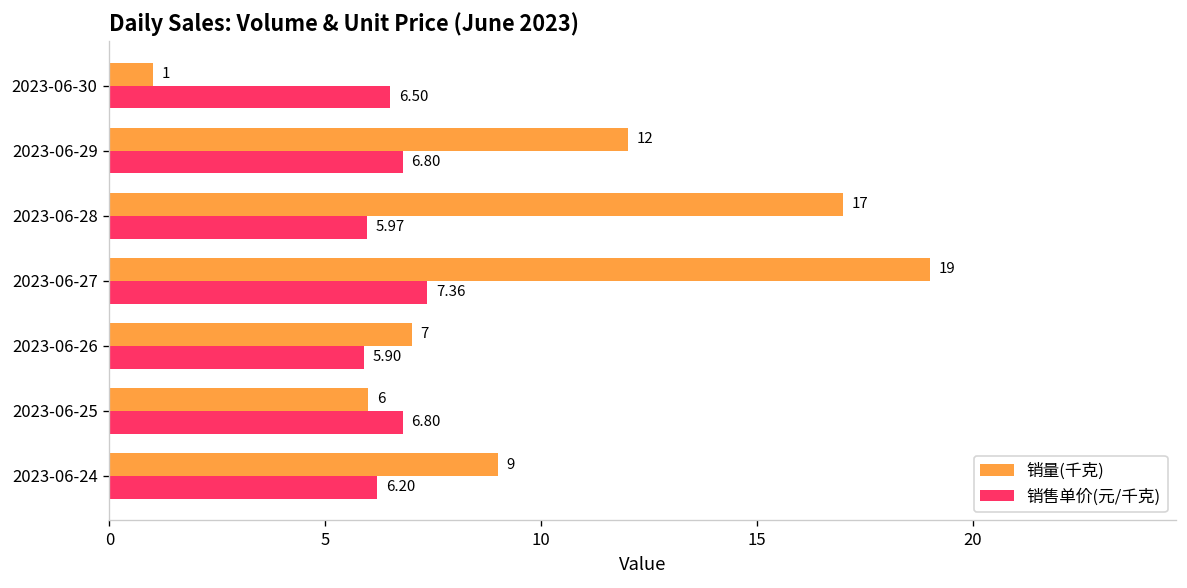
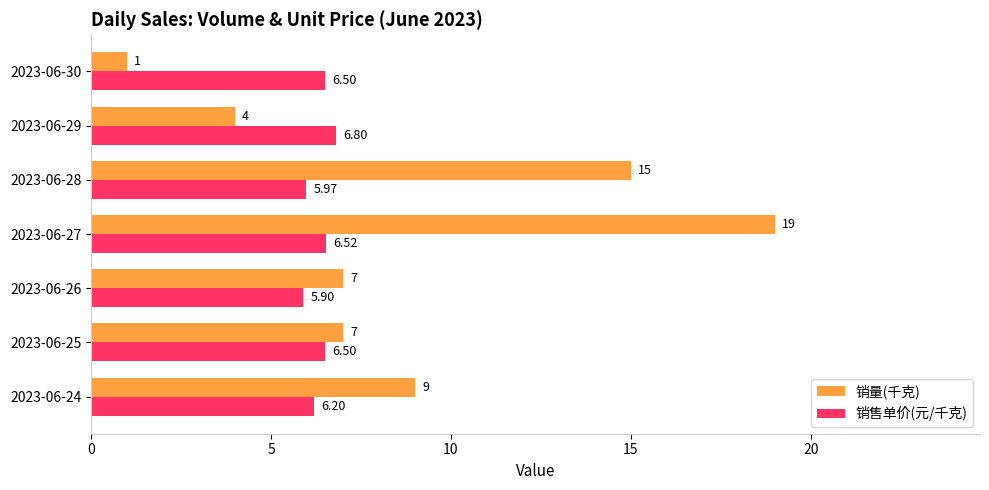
销量(千克), 2023-06-29: 12 -> 4
销量(千克), 2023-06-28: 17 -> 15
销售单价(元/千克), 2023-06-27: 7.36 -> 6.52
销量(千克), 2023-06-25: 6 -> 7
销售单价(元/千克), 2023-06-25: 6.80 -> 6.50
